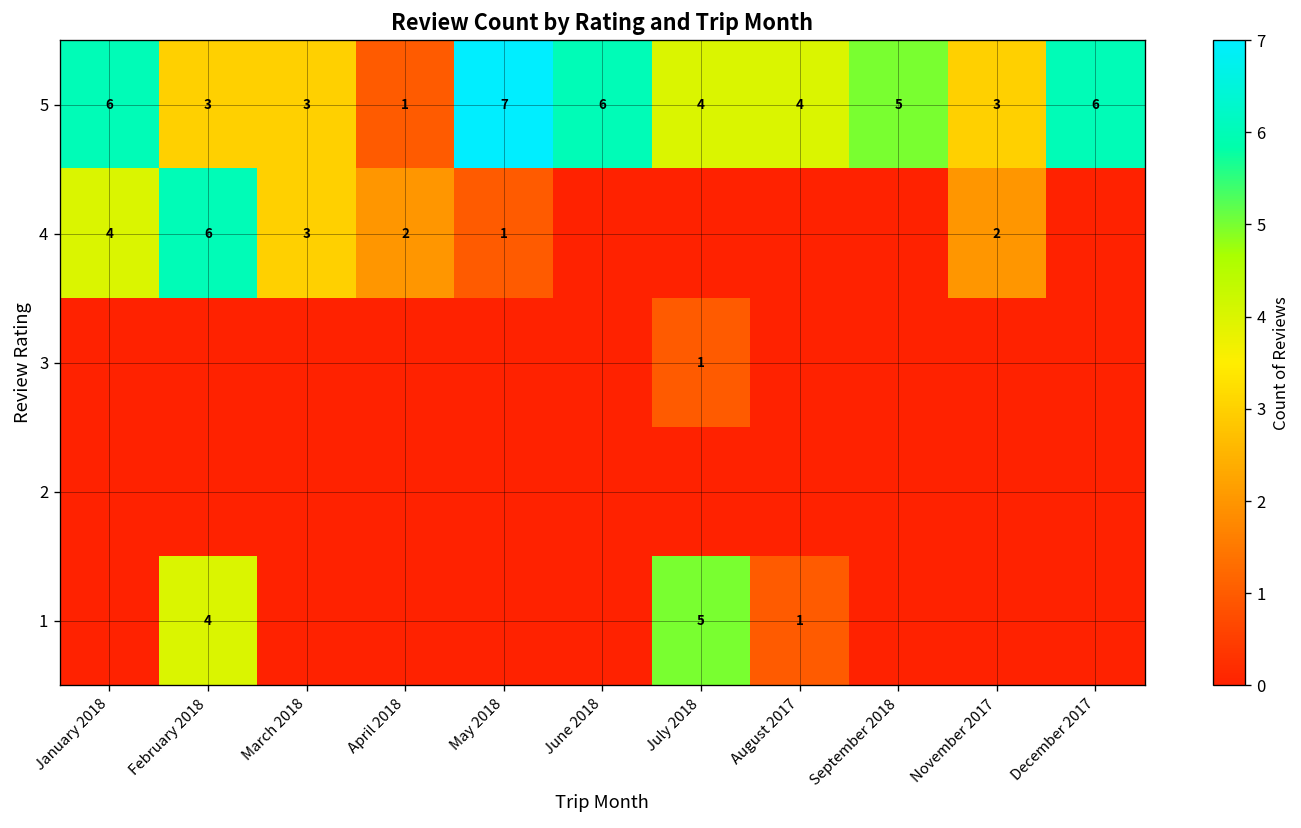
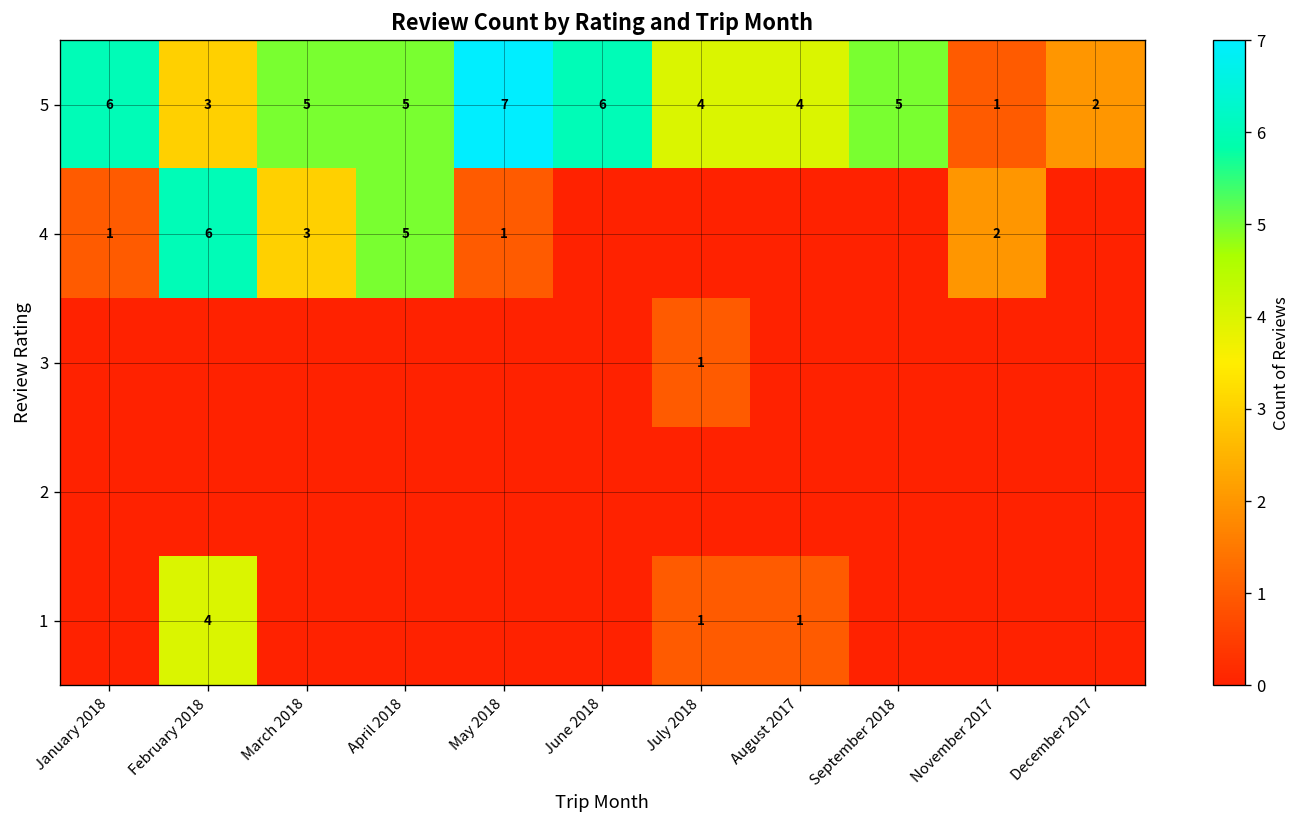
5, March 2018: 3 -> 5
5, April 2018: 1 -> 5
5, November 2017: 3 -> 1
5, December 2017: 6 -> 2
4, January 2018: 4 -> 1
4, April 2018: 2 -> 5
1, July 2018: 5 -> 1
